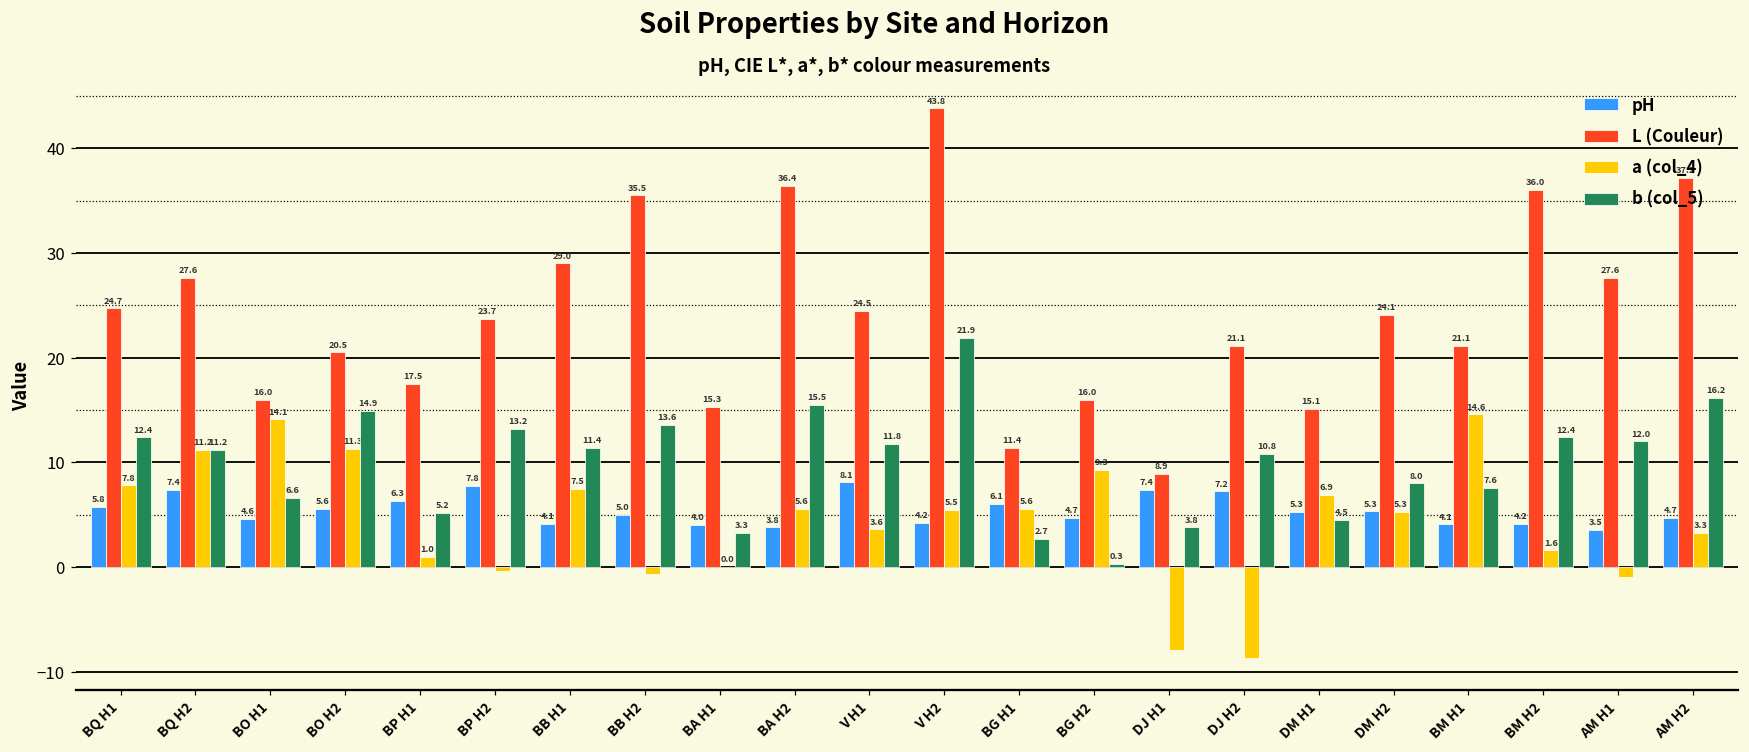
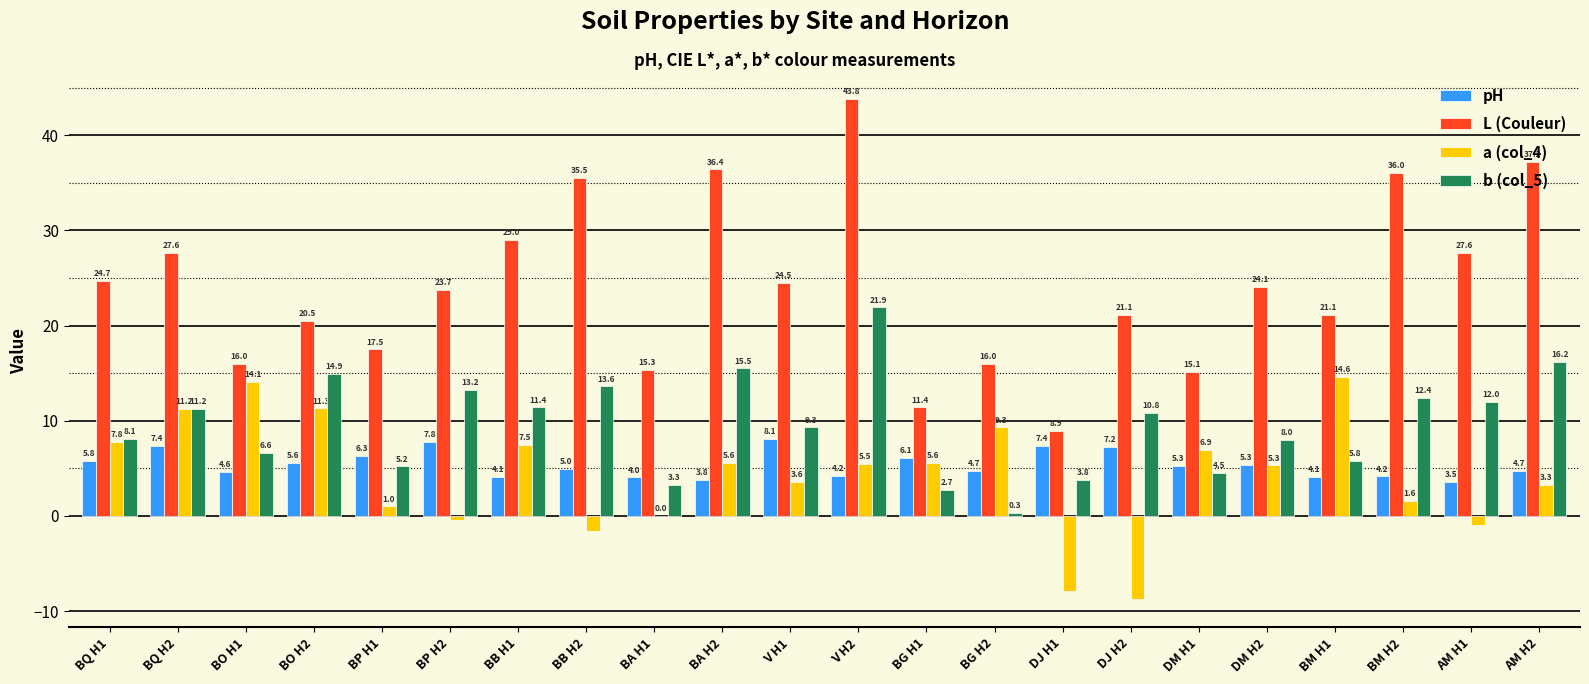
b (col_5), BQ H1: 12.4 -> 8.1
a (col_4), BB H2: -1 -> -2
b (col_5), V H1: 11.8 -> 9.3
b (col_5), BM H1: 7.6 -> 5.8
